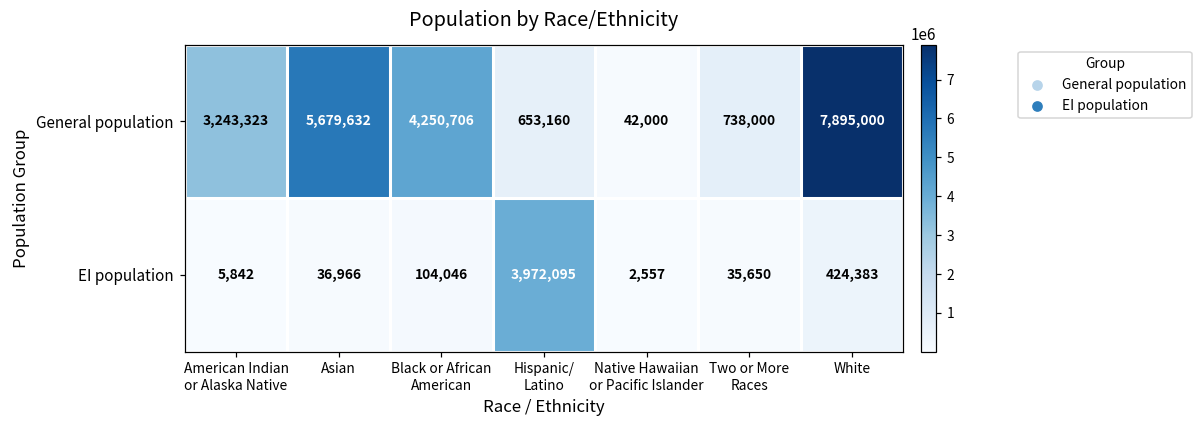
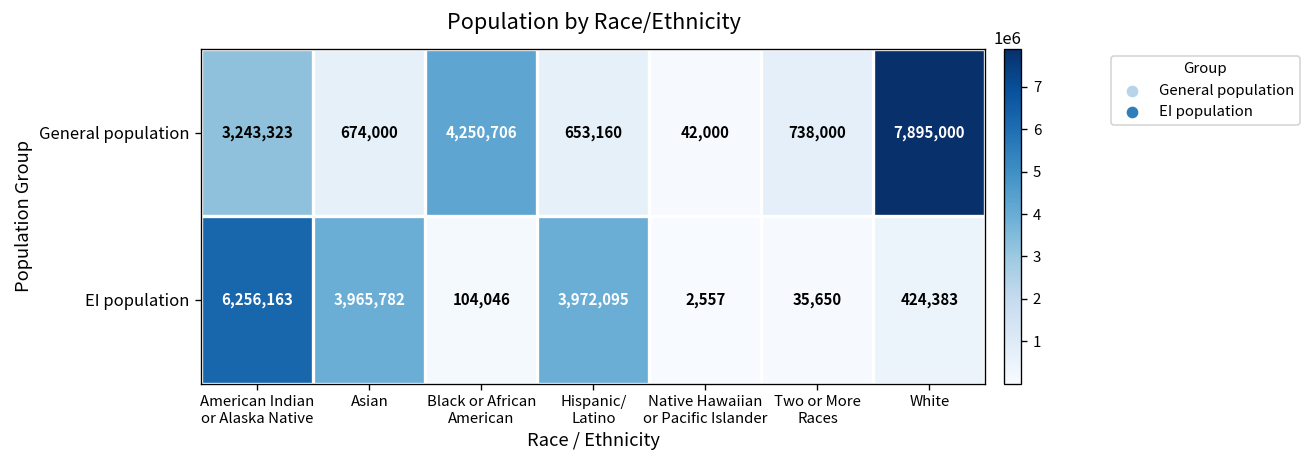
General population, Asian: 5,679,632 -> 674,000
EI population, American Indian or Alaska Native: 5,842 -> 6,256,163
EI population, Asian: 36,966 -> 3,965,782
